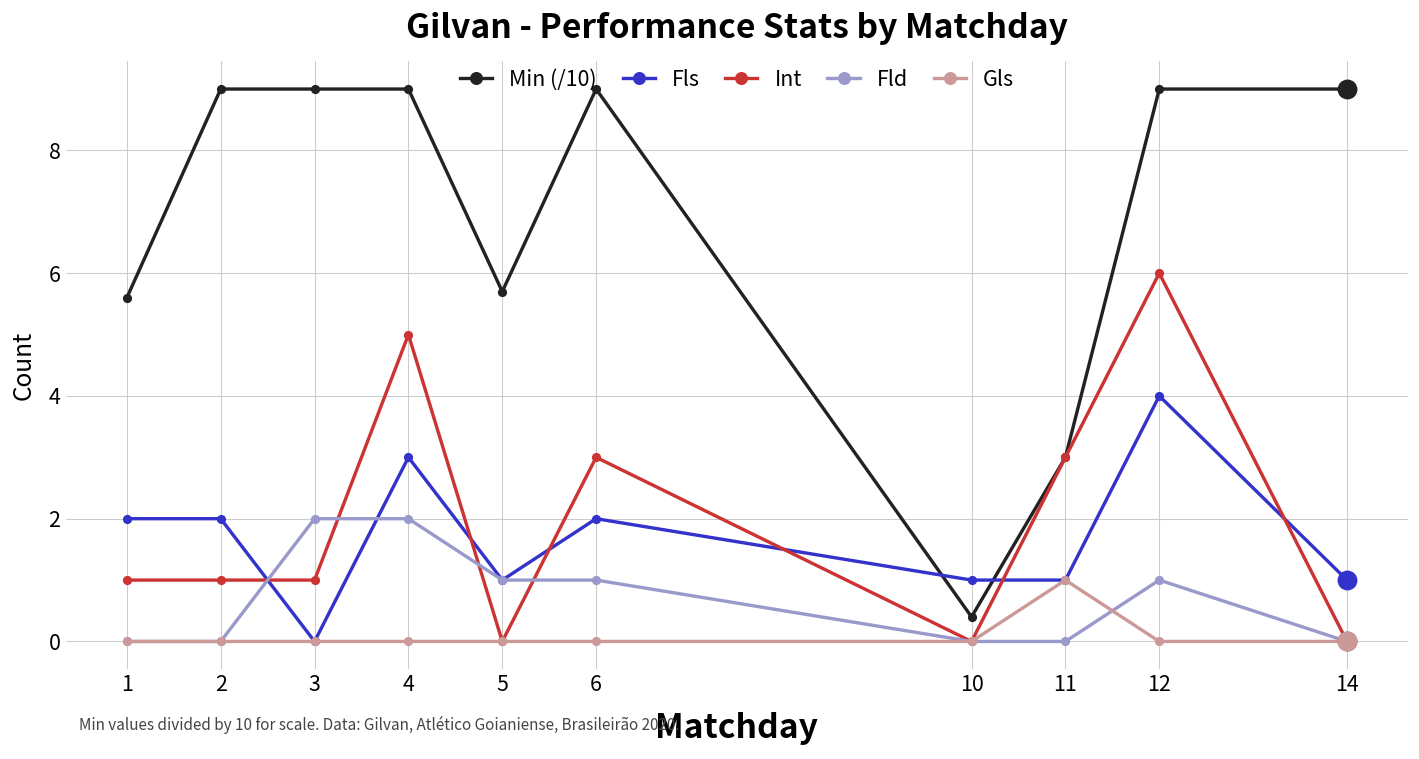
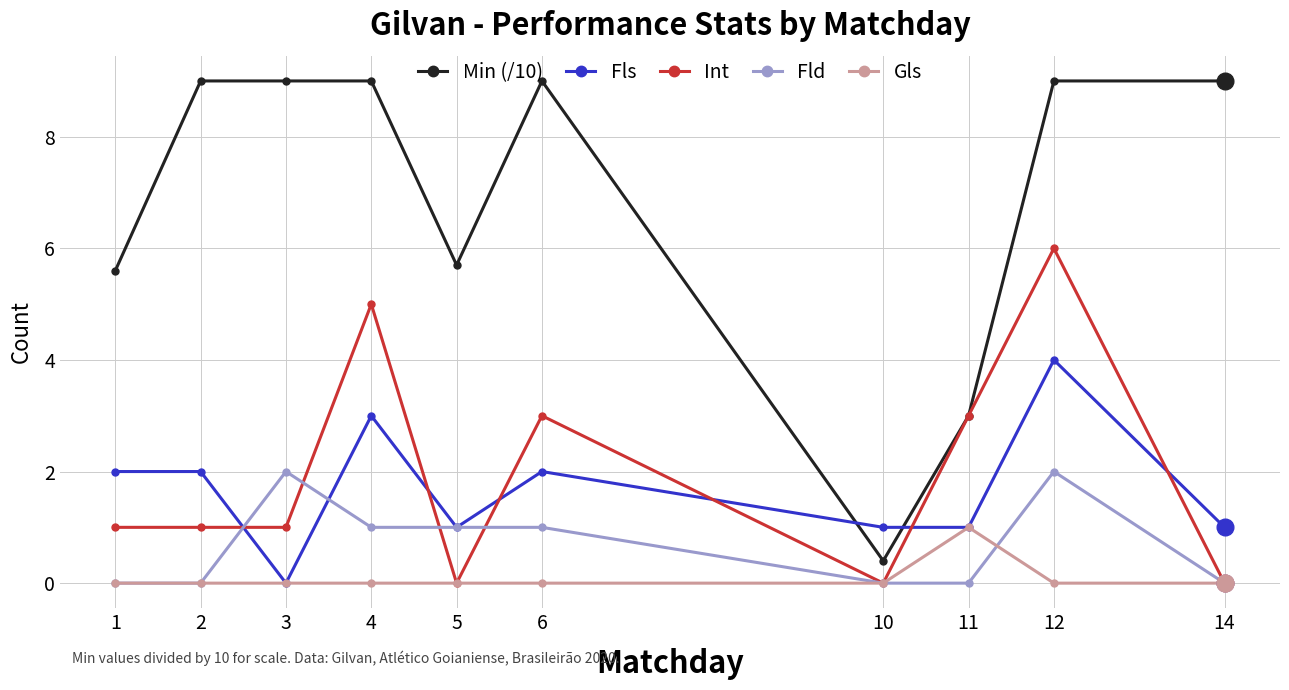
Fld, 4: 2 -> 1
Fld, 12: 1 -> 2
